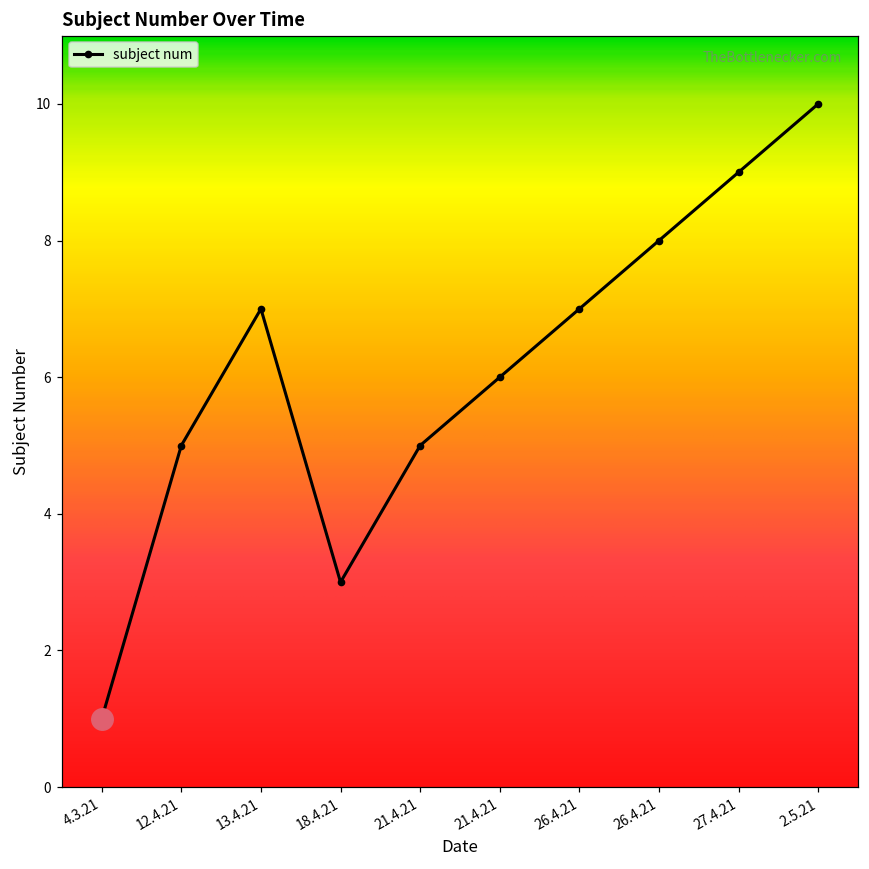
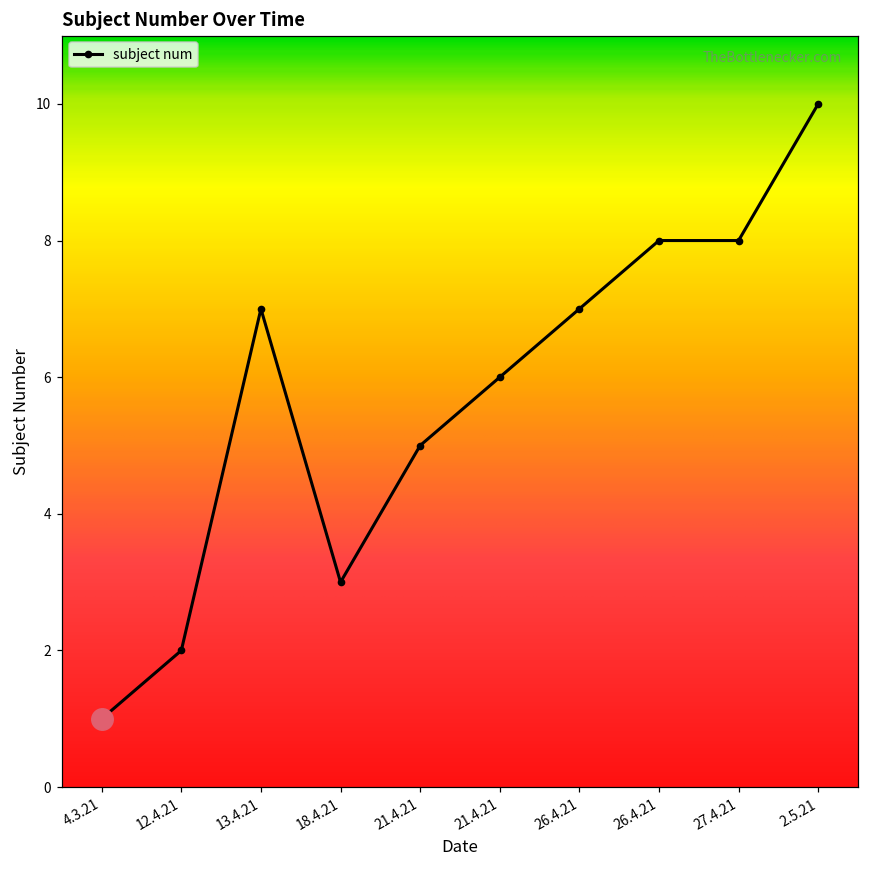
subject num, 12.4.21: 5 -> 2
subject num, 27.4.21: 9 -> 8
